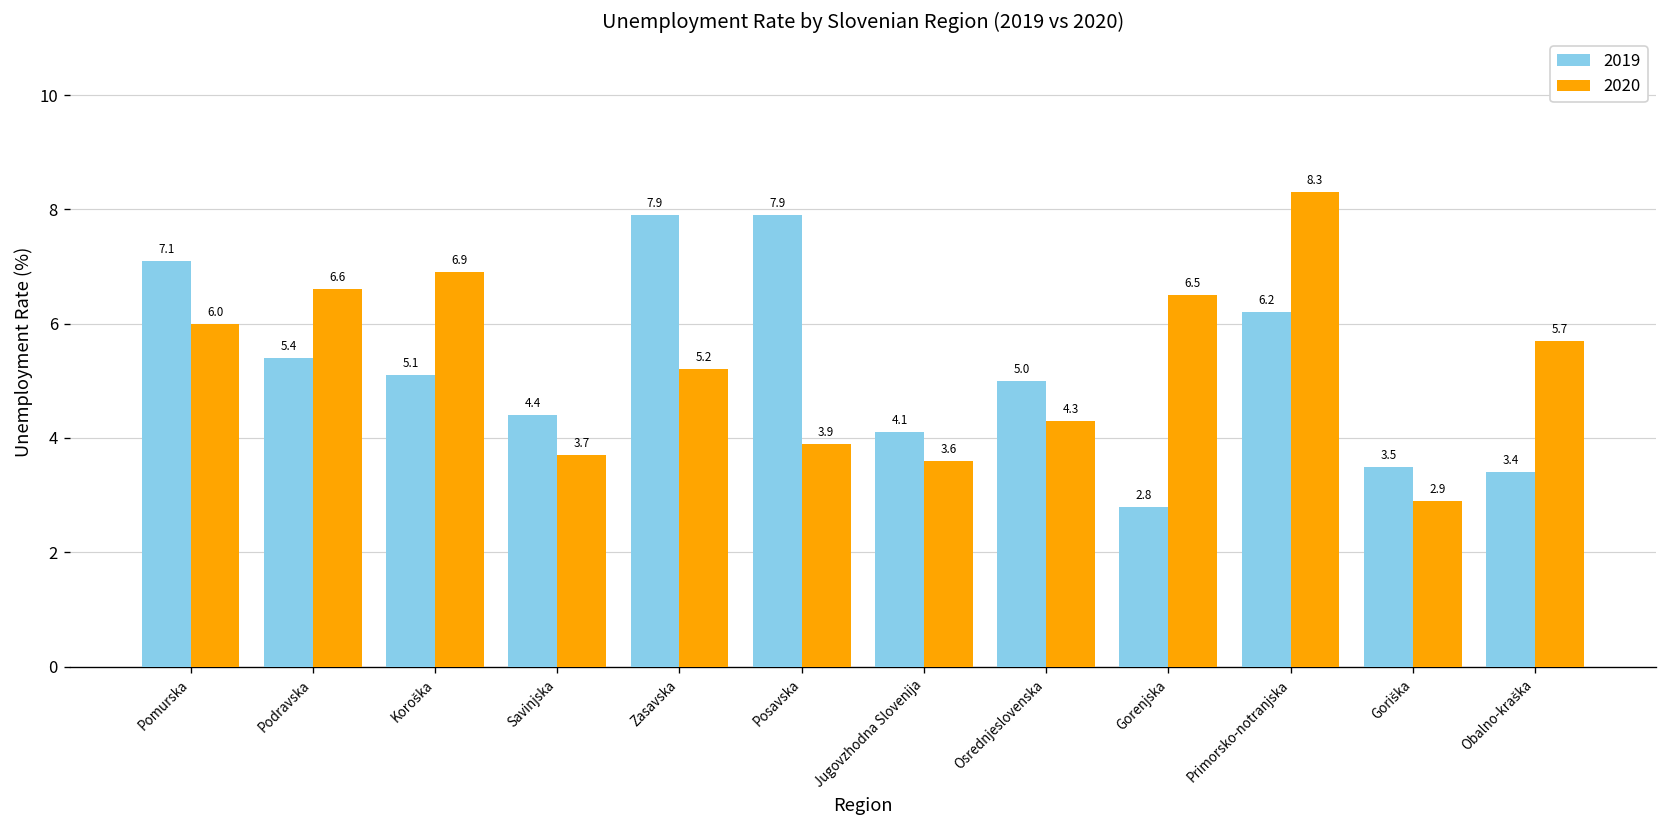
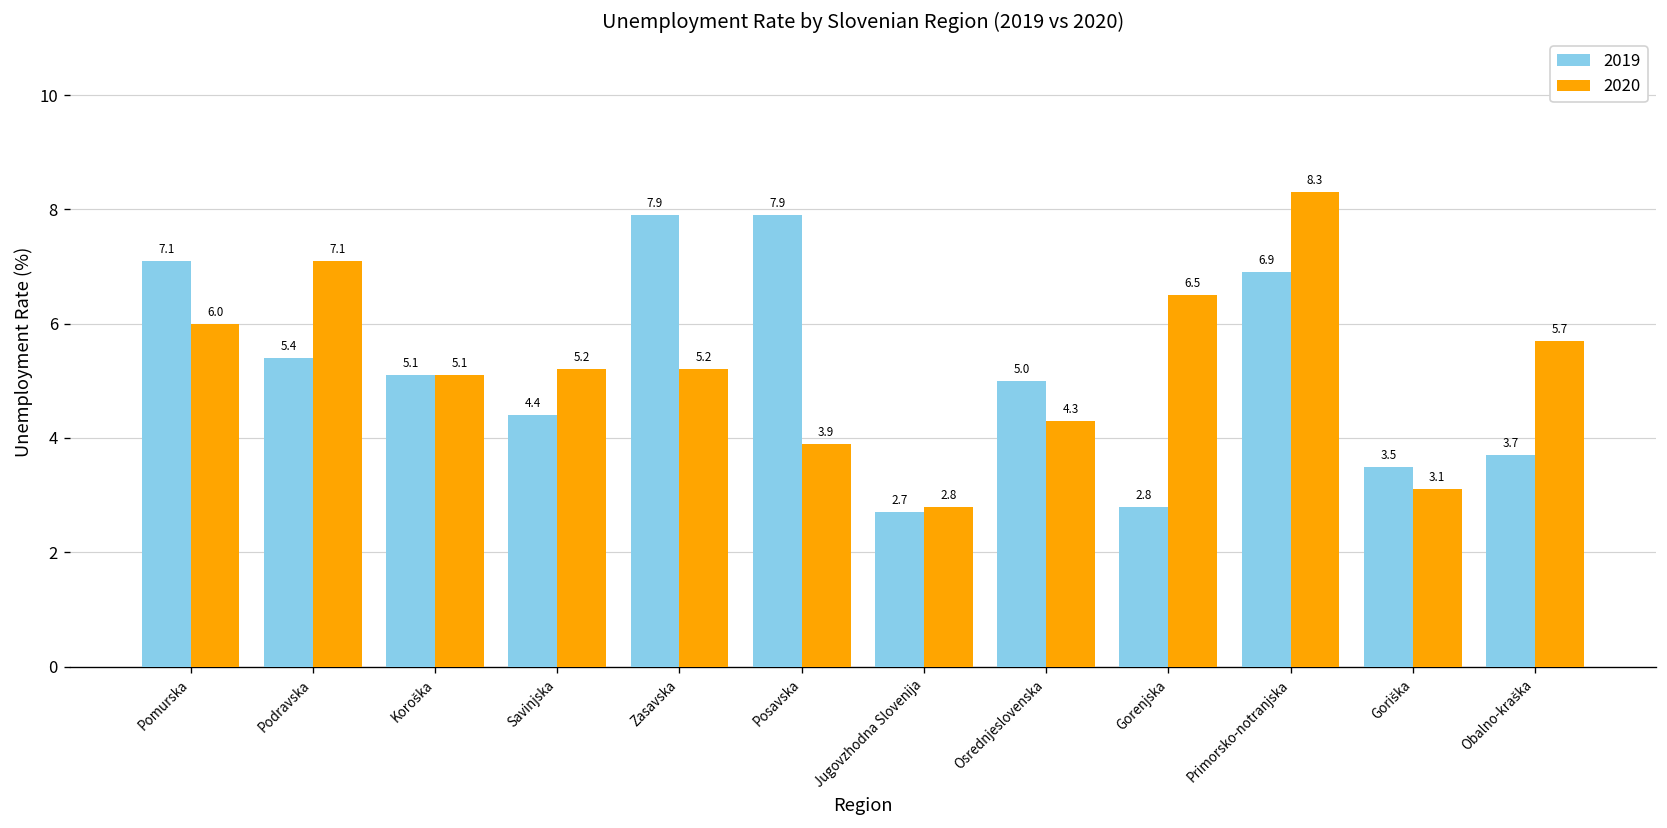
2020, Podravska: 6.6 -> 7.1
2020, Koroška: 6.9 -> 5.1
2020, Savinjska: 3.7 -> 5.2
2019, Jugovzhodna Slovenija: 4.1 -> 2.7
2020, Jugovzhodna Slovenija: 3.6 -> 2.8
2019, Primorsko-notranjska: 6.2 -> 6.9
2020, Goriška: 2.9 -> 3.1
2019, Obalno-kraška: 3.4 -> 3.7
